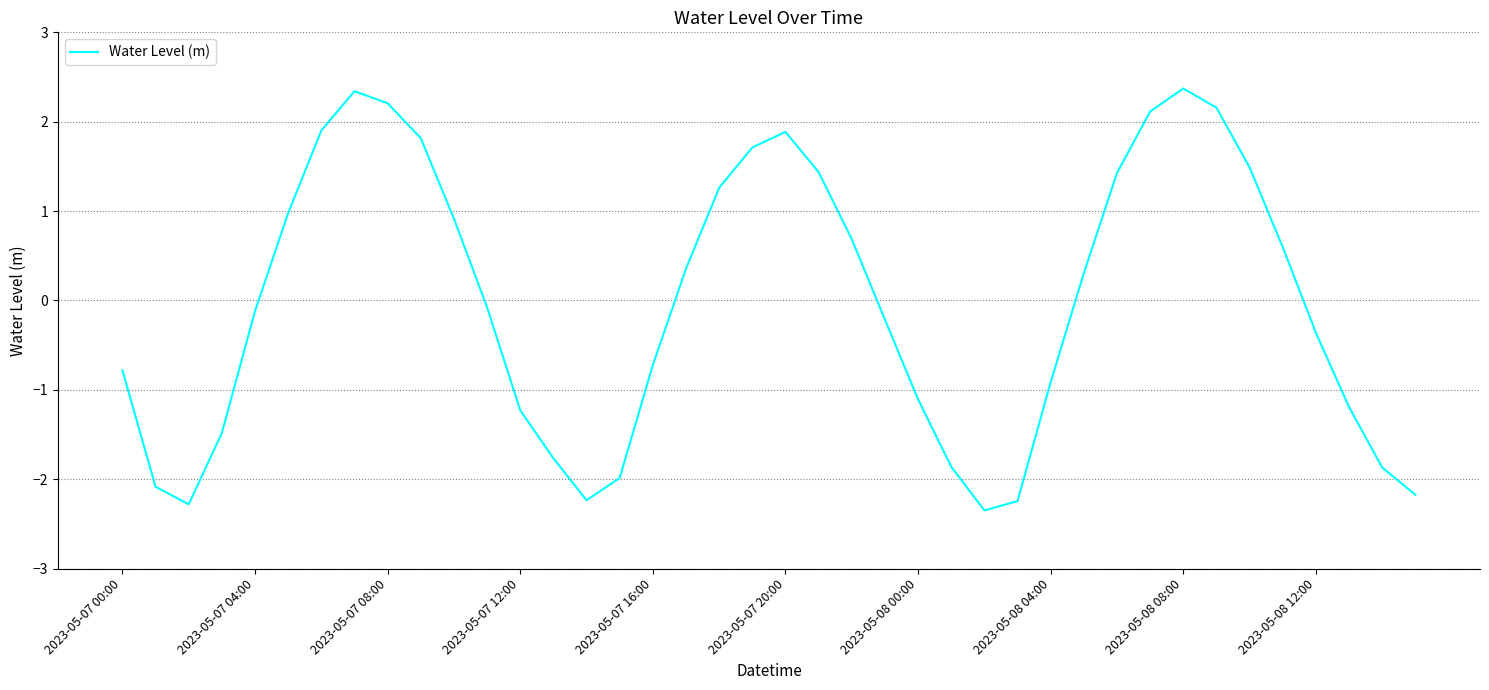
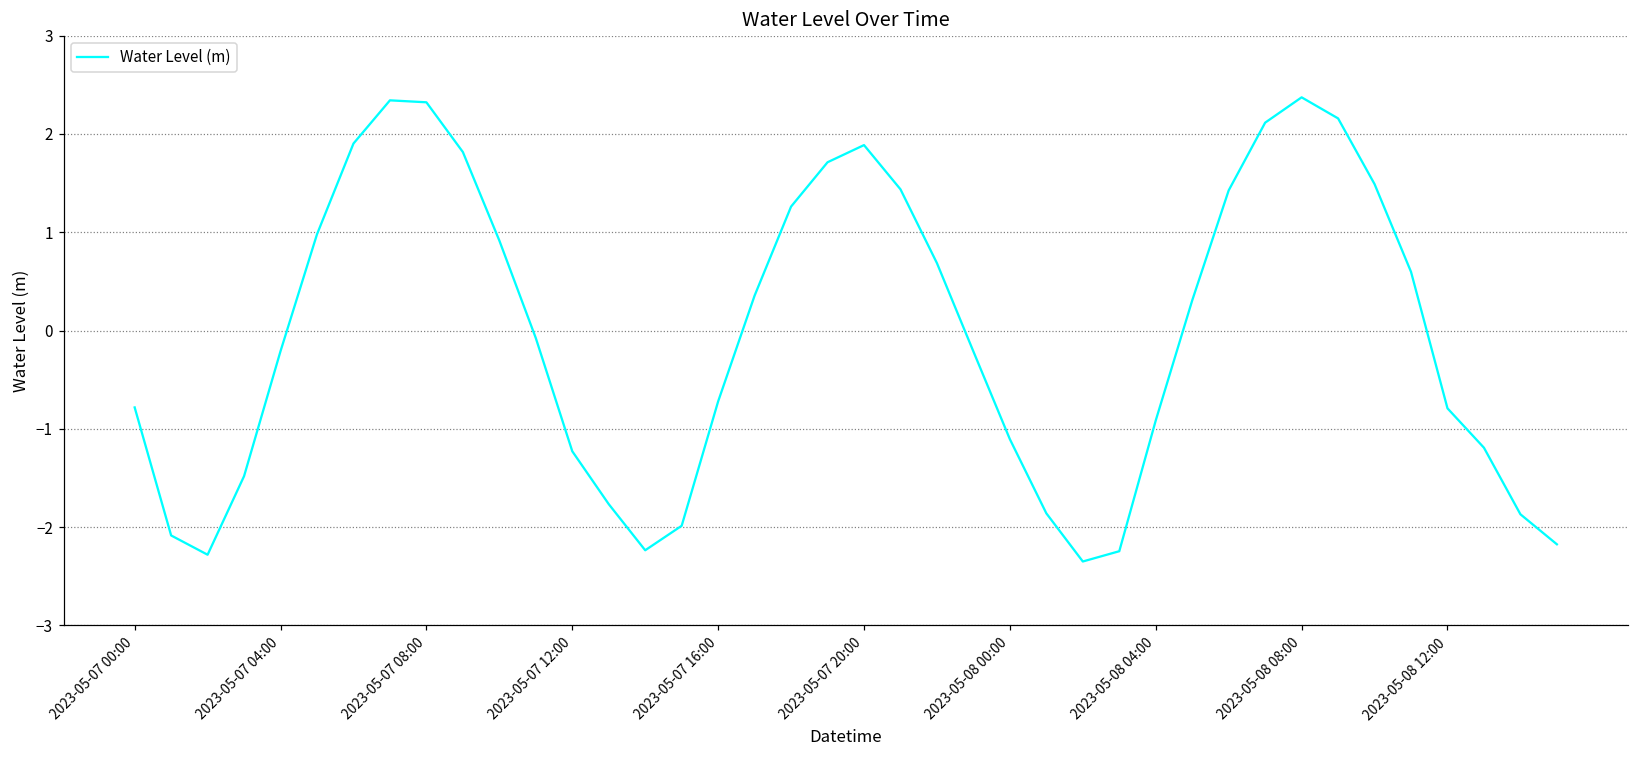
2023-05-07 04:00: -0.1 -> -0.2
2023-05-07 08:00: 2.2 -> 2.3
2023-05-08 12:00: -0.4 -> -0.8
